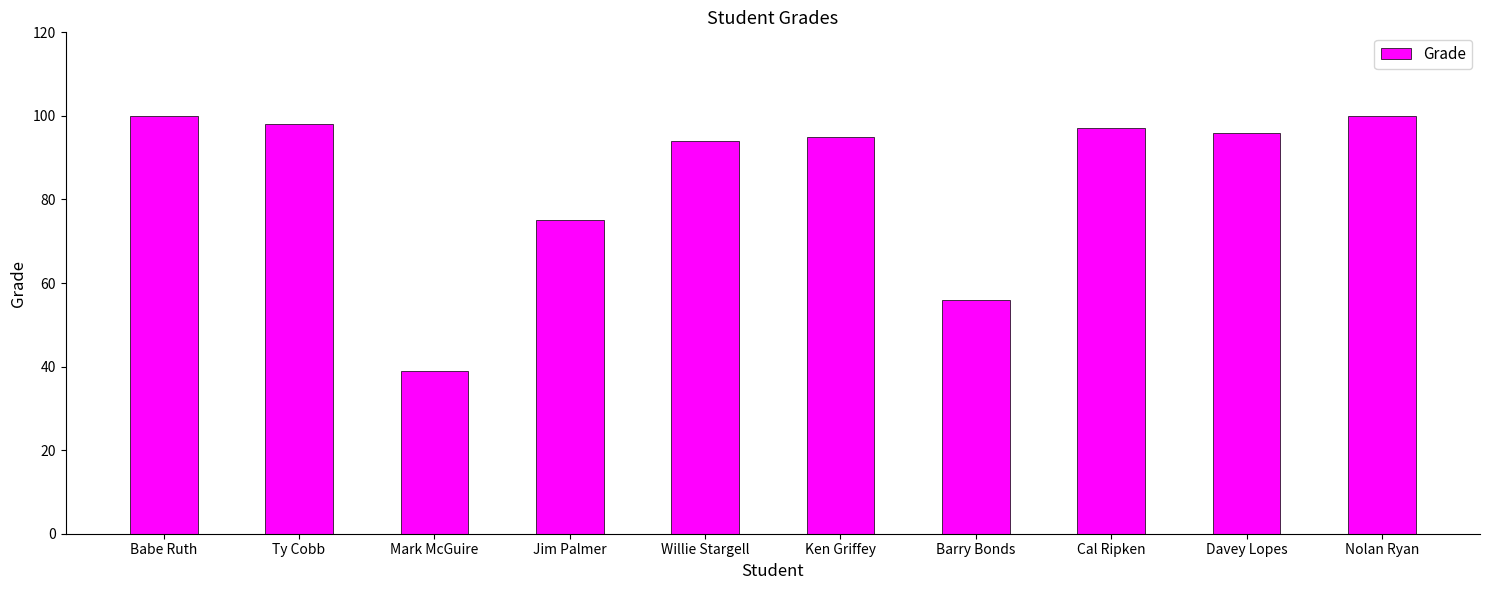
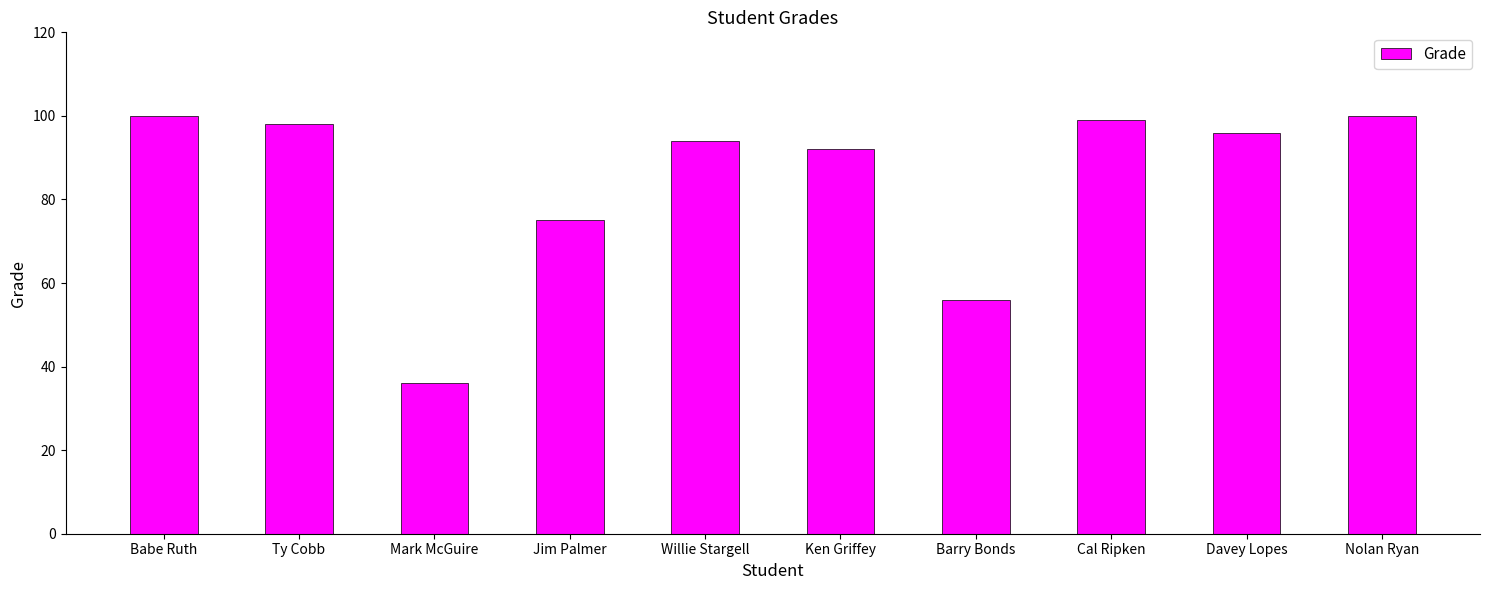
Mark McGuire: 39 -> 36
Ken Griffey: 95 -> 92
Cal Ripken: 97 -> 99
